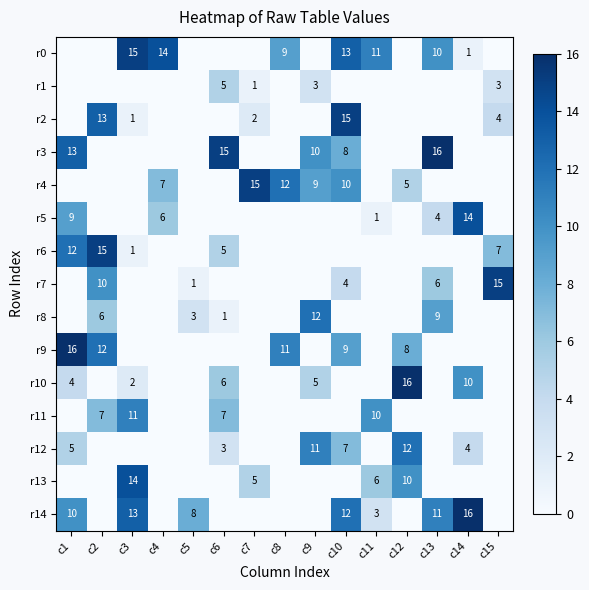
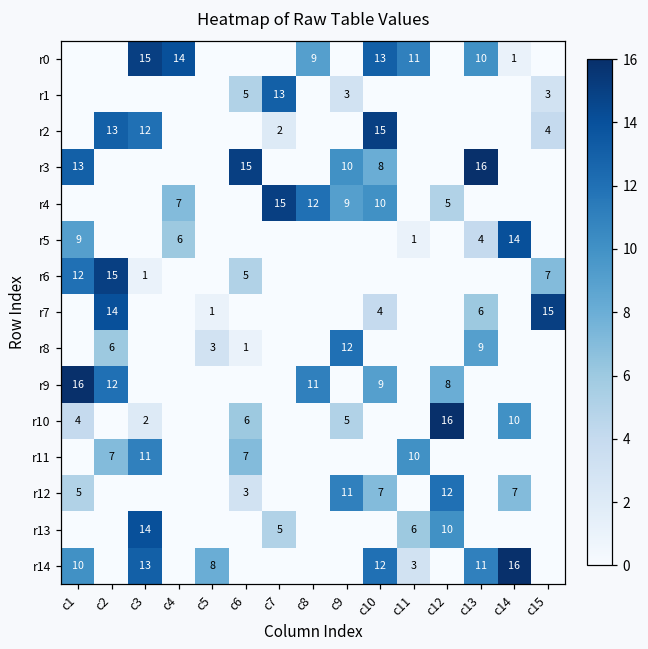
r1, c7: 1 -> 13
r2, c3: 1 -> 12
r7, c2: 10 -> 14
r12, c14: 4 -> 7
